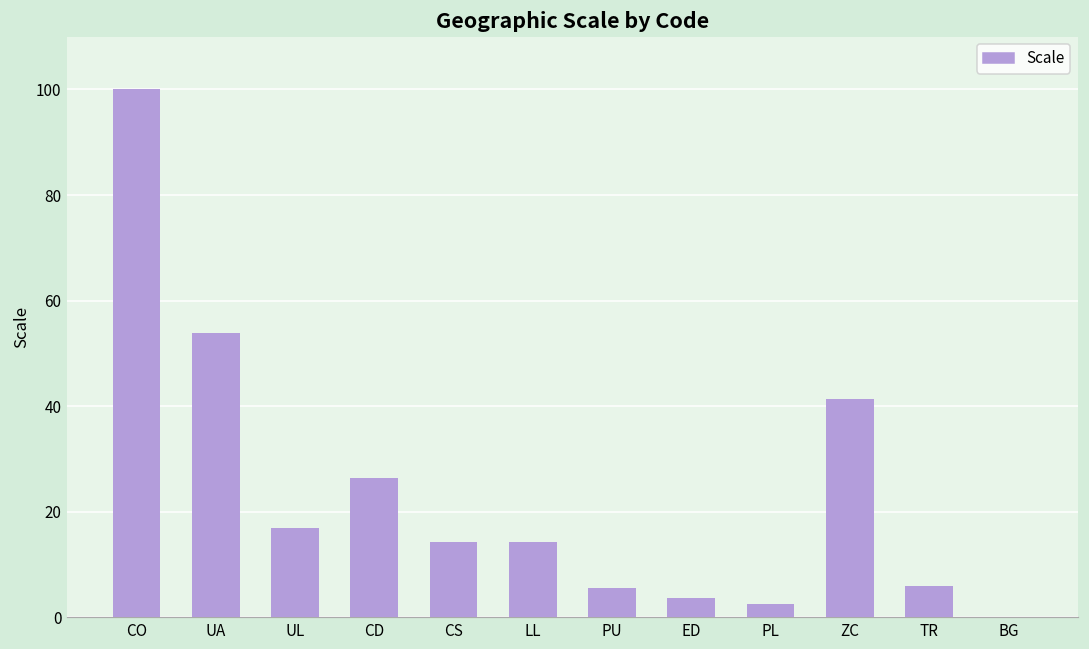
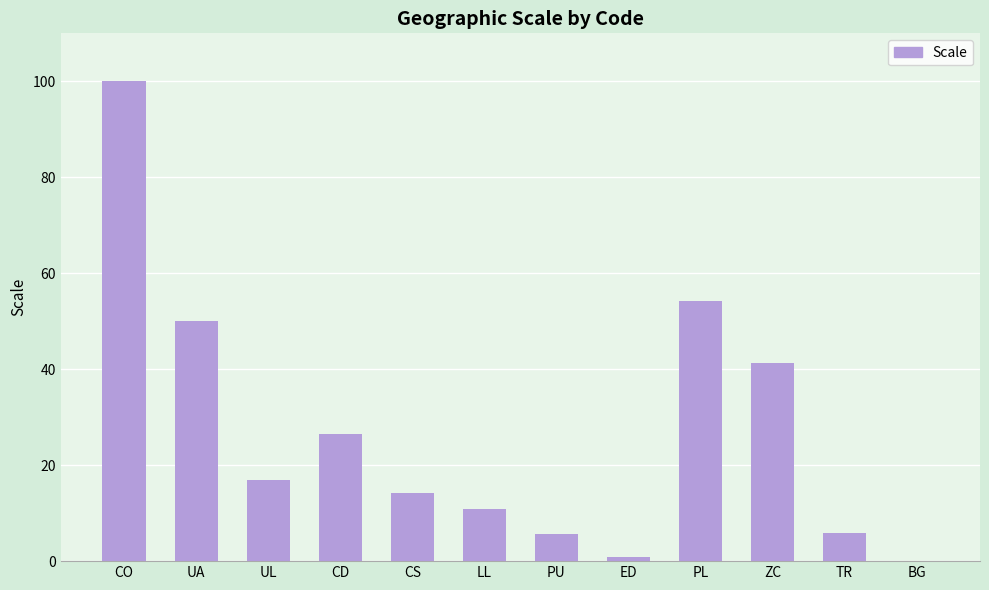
UA: 54 -> 50
LL: 14 -> 11
ED: 4 -> 1
PL: 3 -> 54
